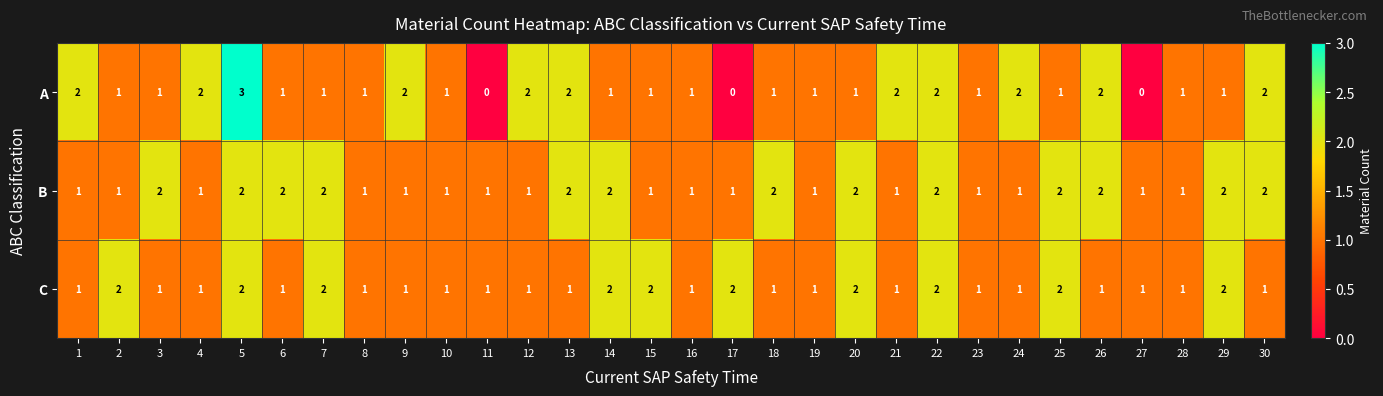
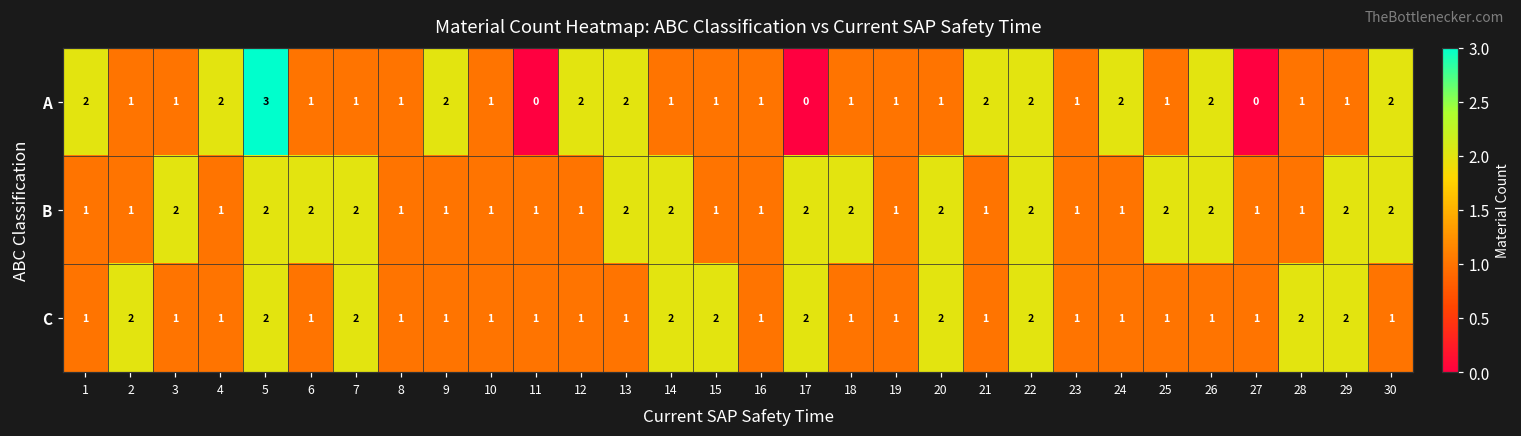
B, 17: 1 -> 2
C, 25: 2 -> 1
C, 28: 1 -> 2
